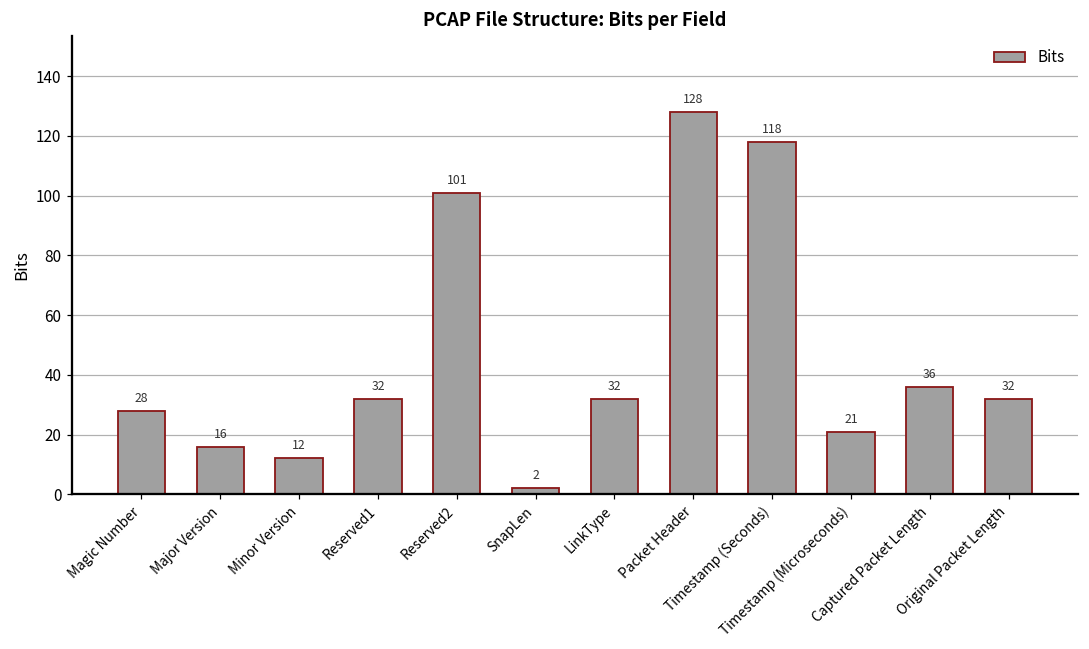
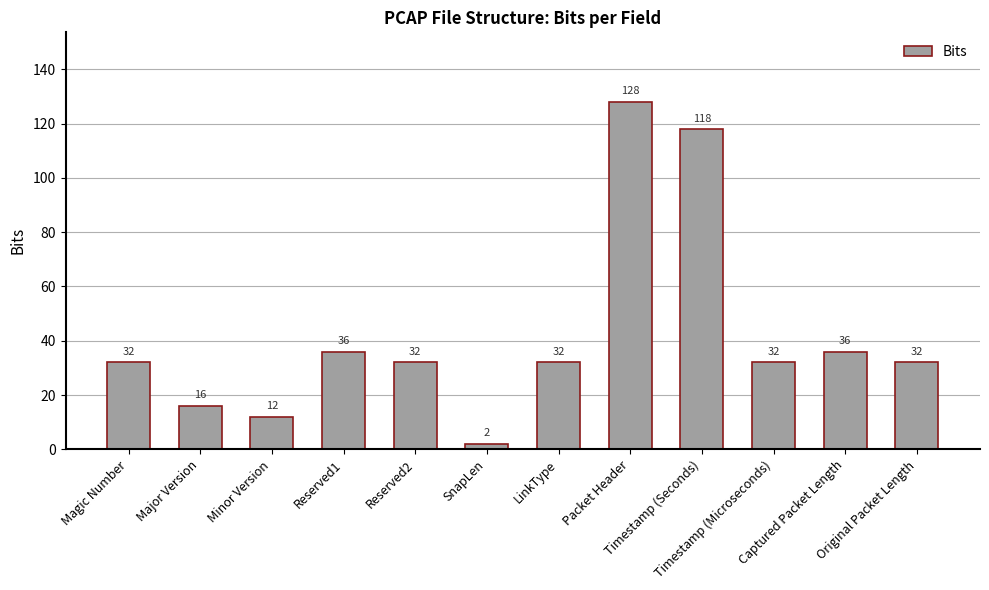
Magic Number: 28 -> 32
Reserved1: 32 -> 36
Reserved2: 101 -> 32
Timestamp (Microseconds): 21 -> 32
